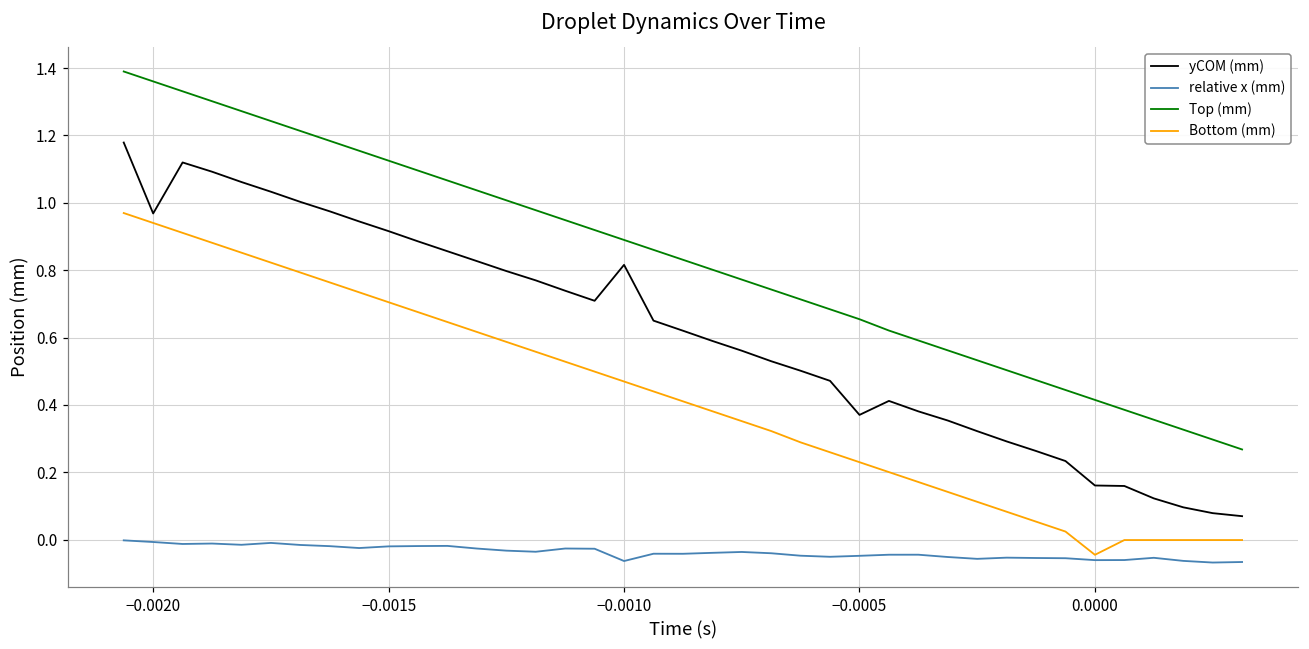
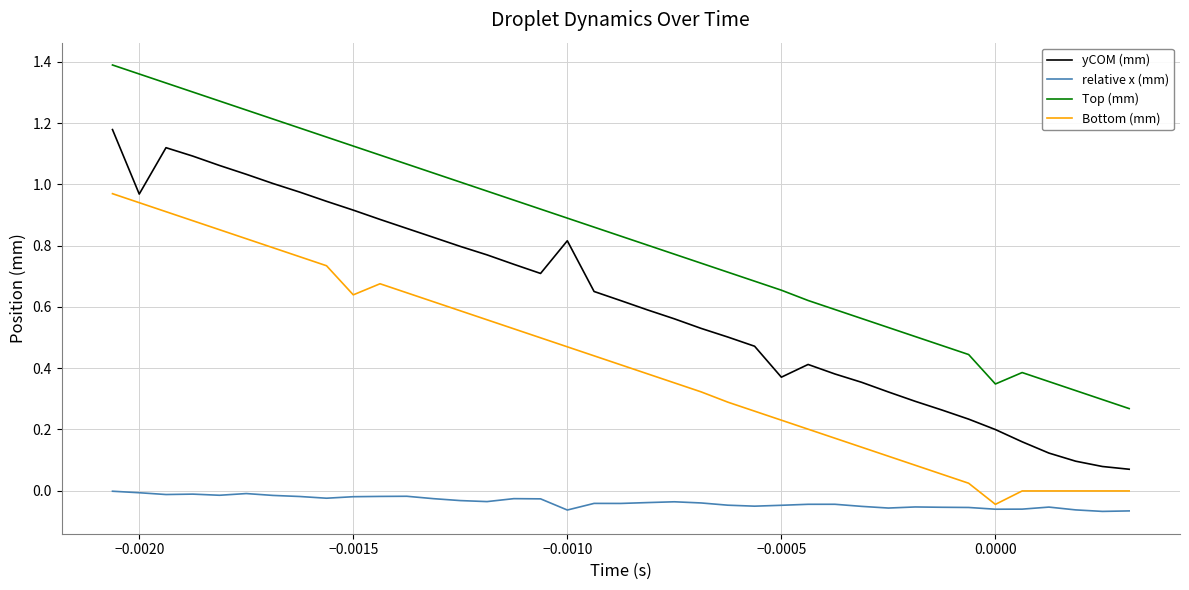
Bottom (mm), −0.0015: 0.70 -> 0.64
yCOM (mm), 0.0000: 0.16 -> 0.20
Top (mm), 0.0000: 0.41 -> 0.35
